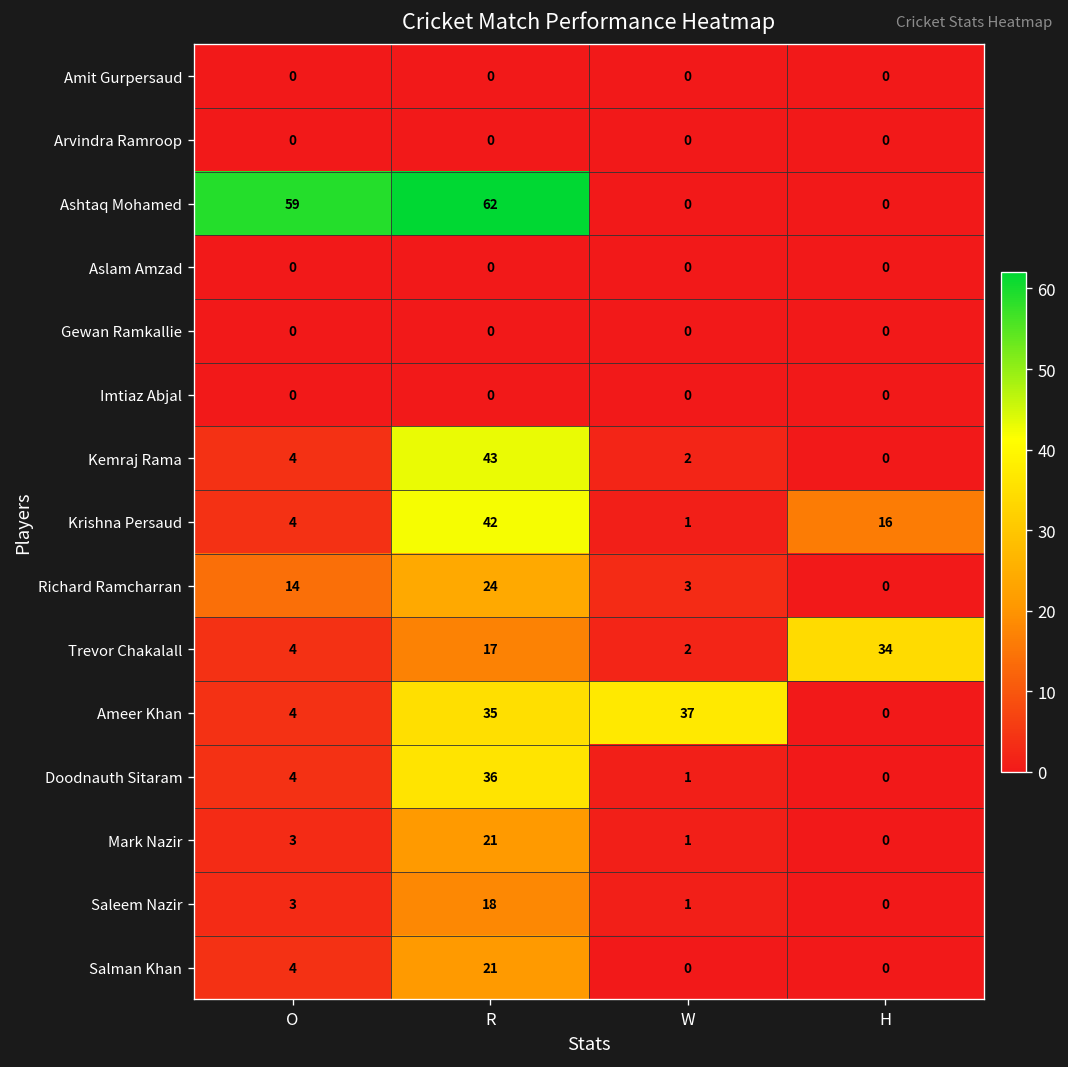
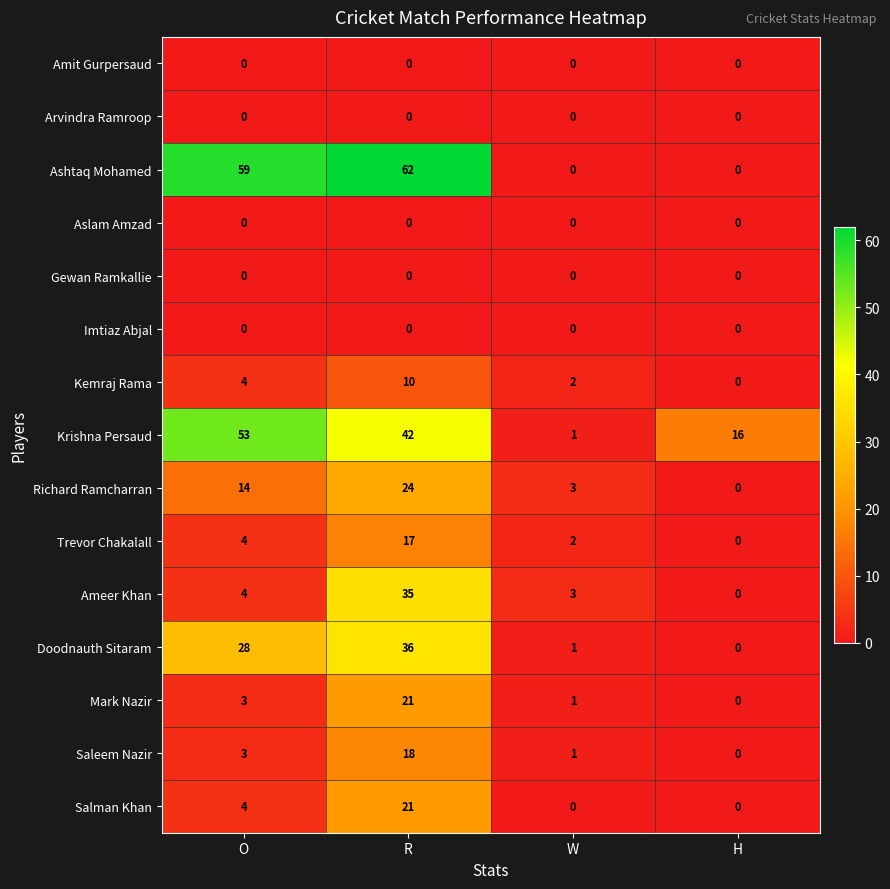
Kemraj Rama, R: 43 -> 10
Krishna Persaud, O: 4 -> 53
Trevor Chakalall, H: 34 -> 0
Ameer Khan, W: 37 -> 3
Doodnauth Sitaram, O: 4 -> 28
